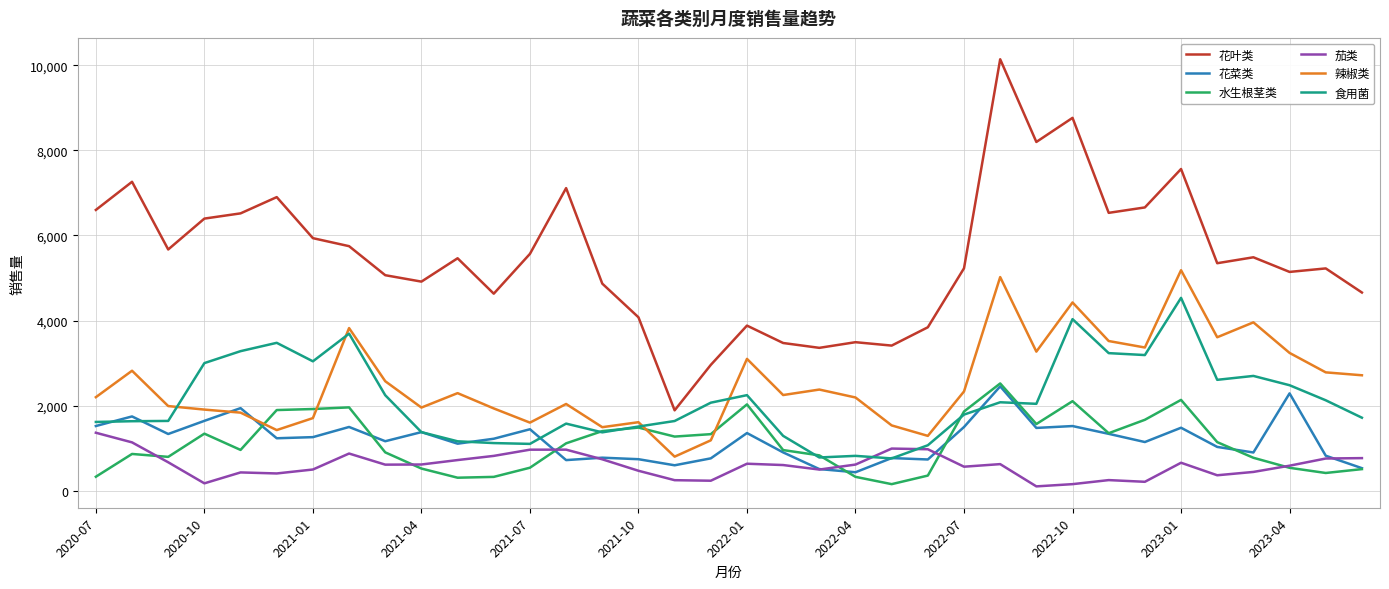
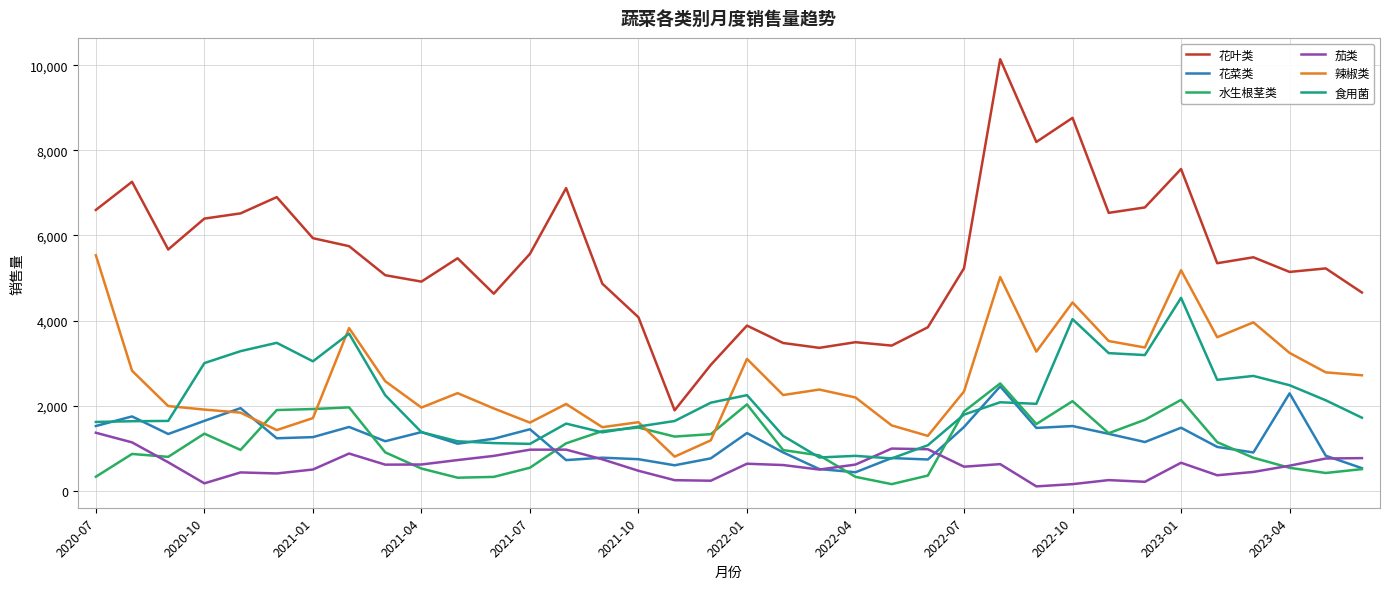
辣椒类, 2020-07: 2,200 -> 5,500
